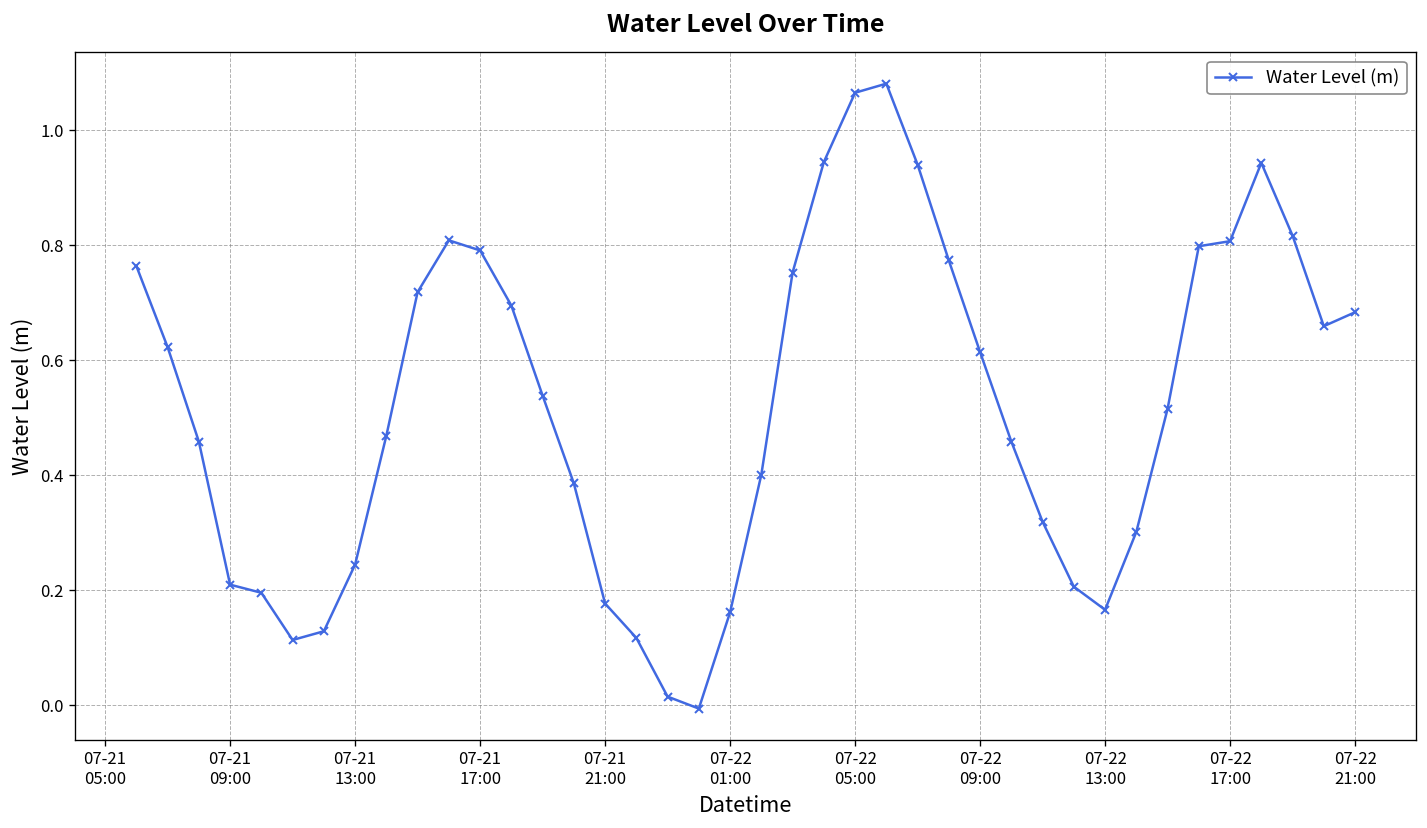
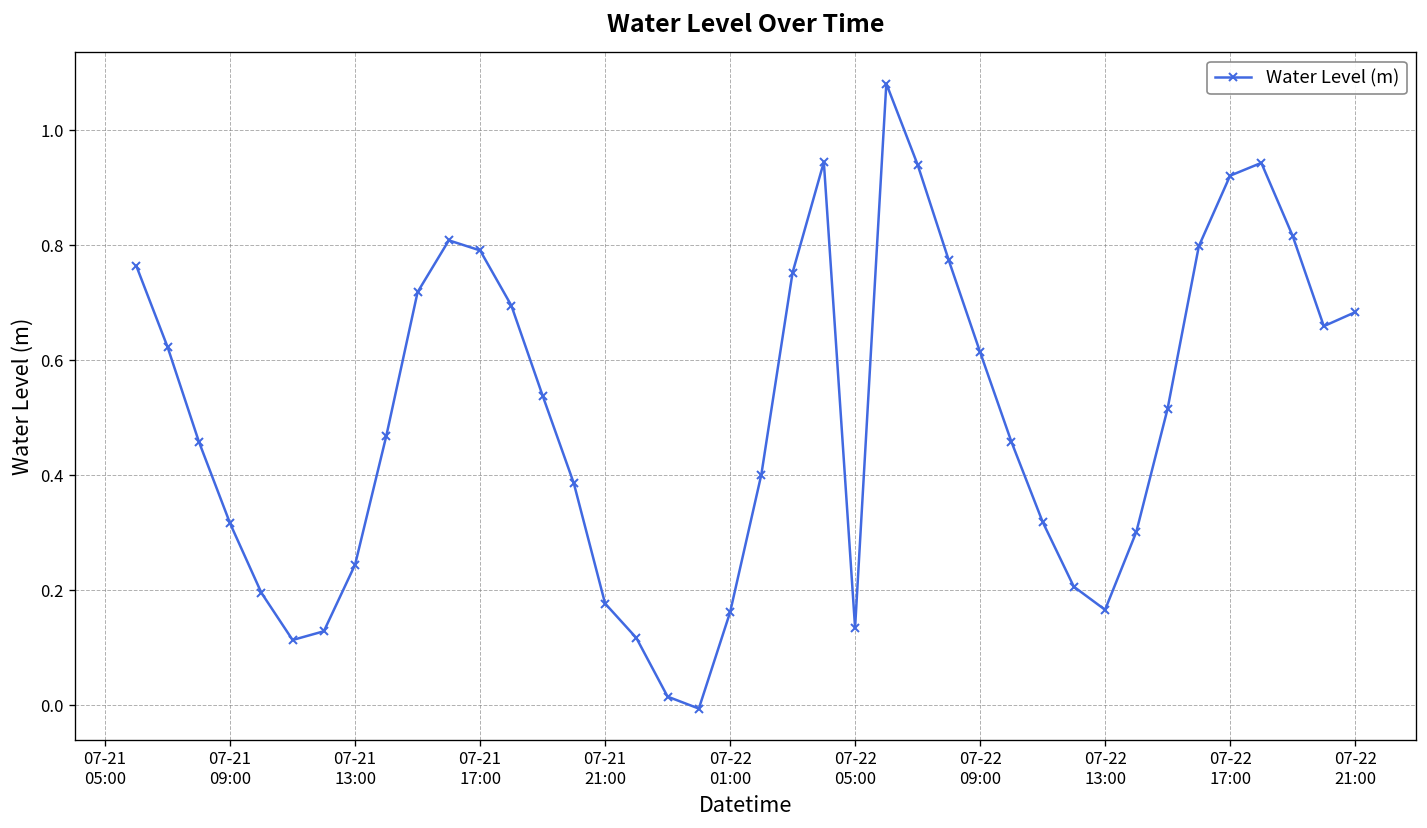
07-21 09:00: 0.21 -> 0.32
07-22 05:00: 1.07 -> 0.13
07-22 17:00: 0.81 -> 0.92
